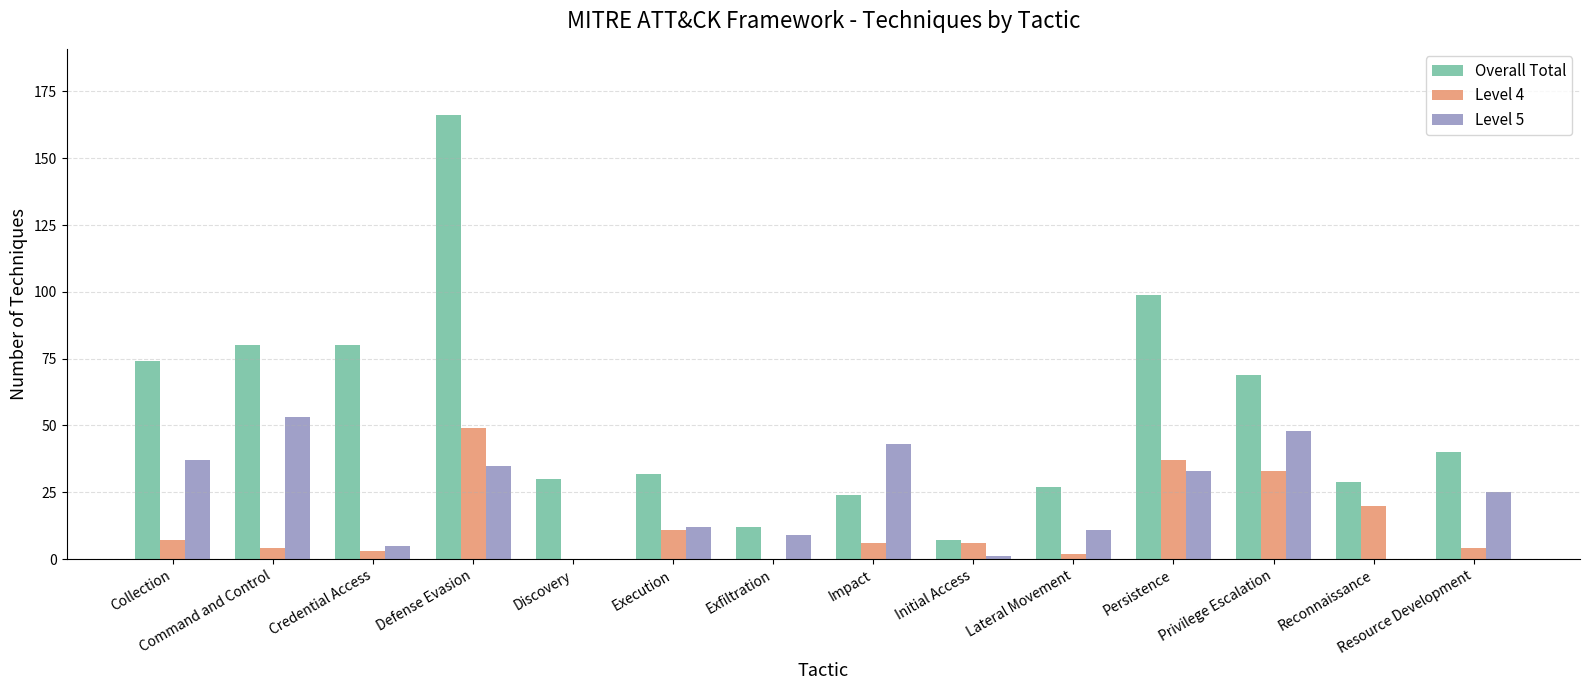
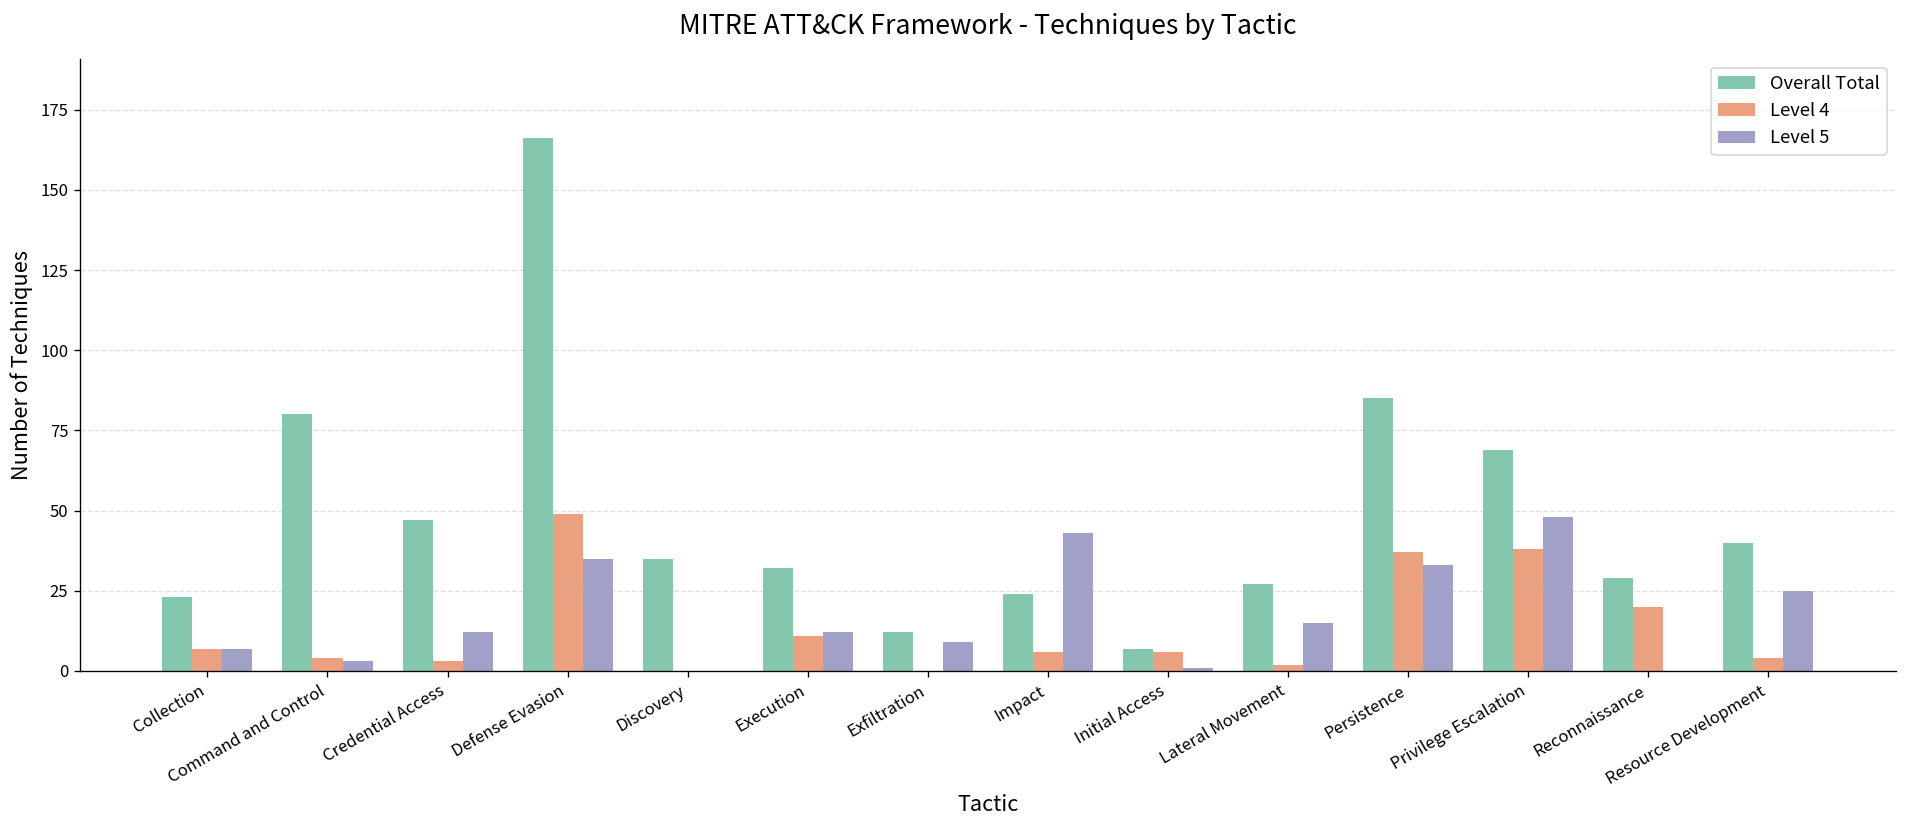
Overall Total, Collection: 74 -> 23
Level 5, Collection: 37 -> 7
Level 5, Command and Control: 53 -> 3
Overall Total, Credential Access: 80 -> 47
Level 5, Credential Access: 5 -> 12
Overall Total, Discovery: 30 -> 35
Level 5, Lateral Movement: 11 -> 15
Overall Total, Persistence: 99 -> 85
Level 4, Privilege Escalation: 33 -> 38
